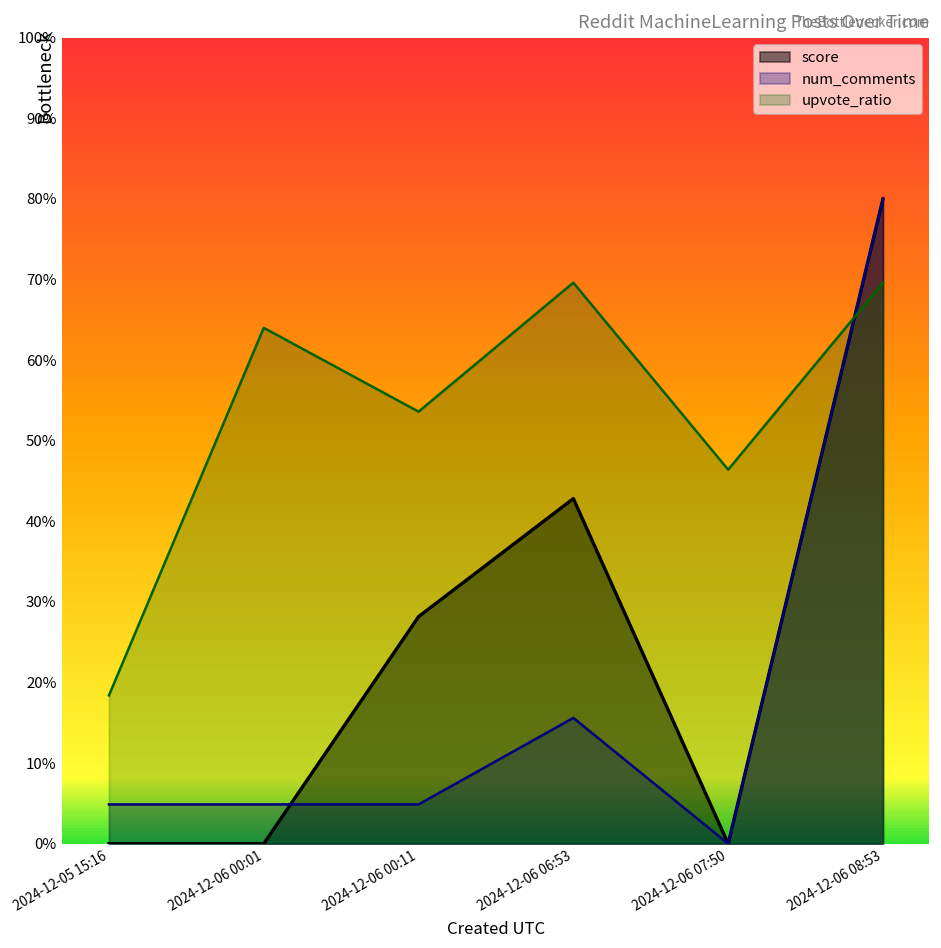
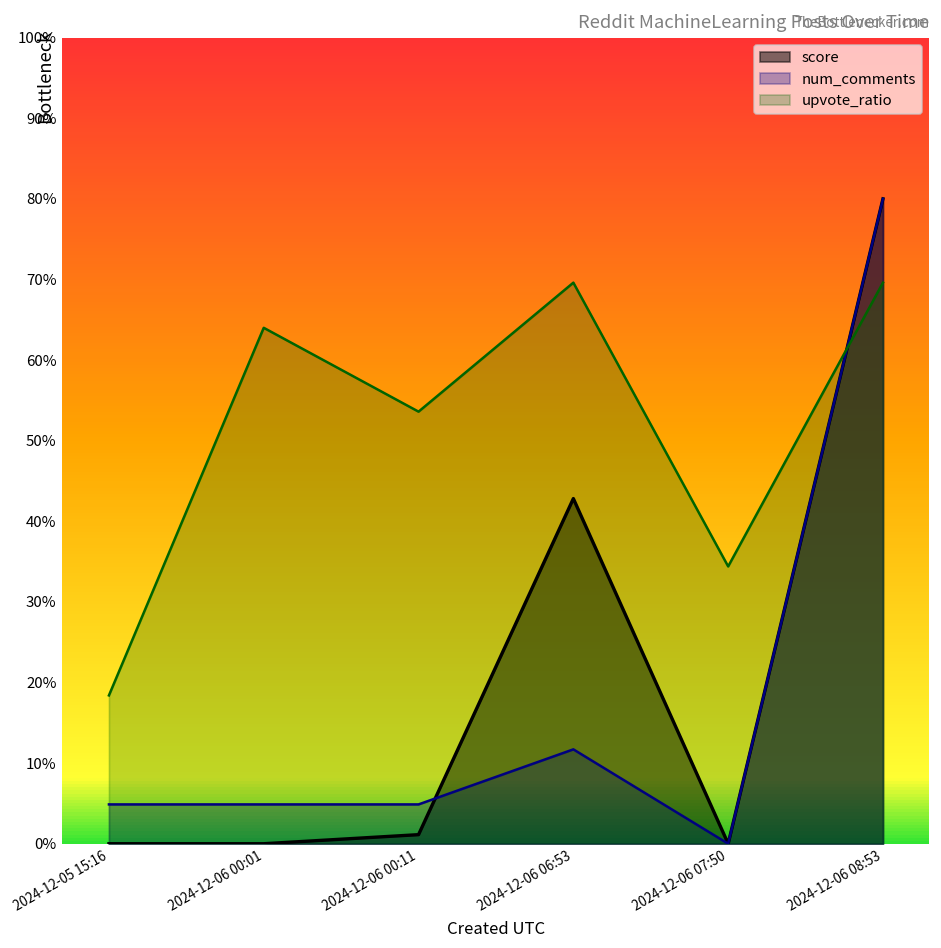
score, 2024-12-06 00:11: 28% -> 1%
num_comments, 2024-12-06 06:53: 16% -> 12%
upvote_ratio, 2024-12-06 07:50: 46% -> 34%
